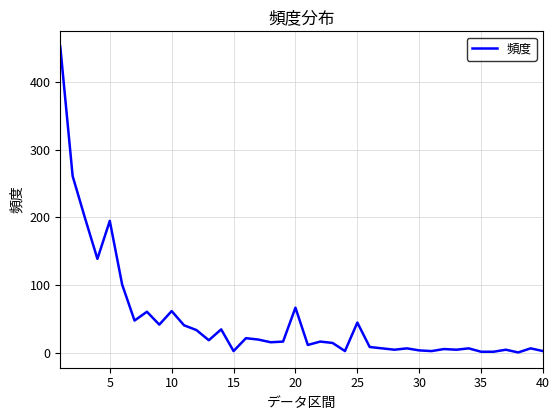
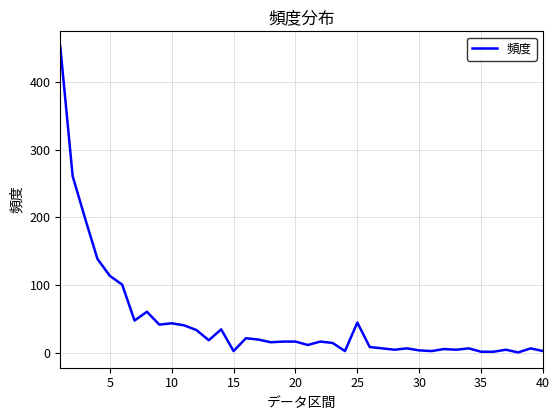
5: 200 -> 110
10: 60 -> 40
20: 70 -> 20
